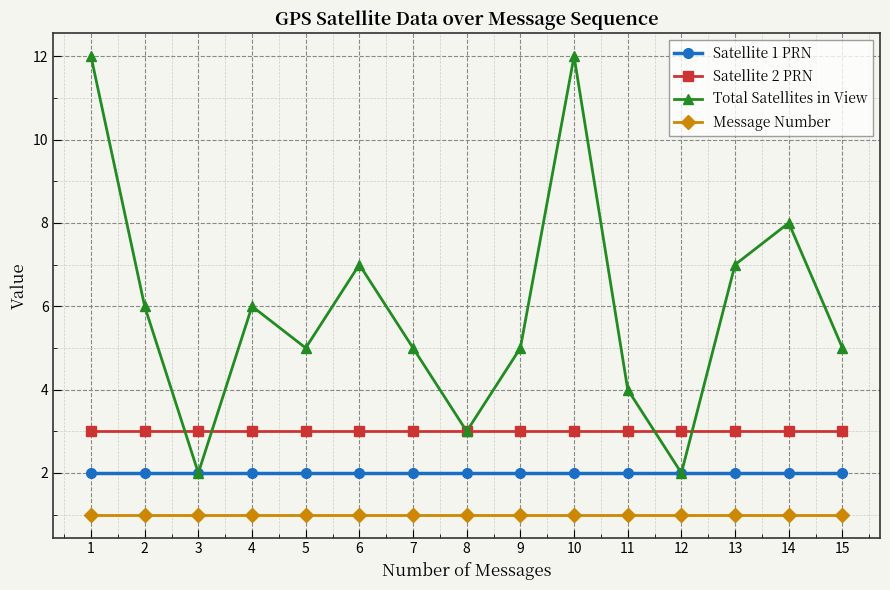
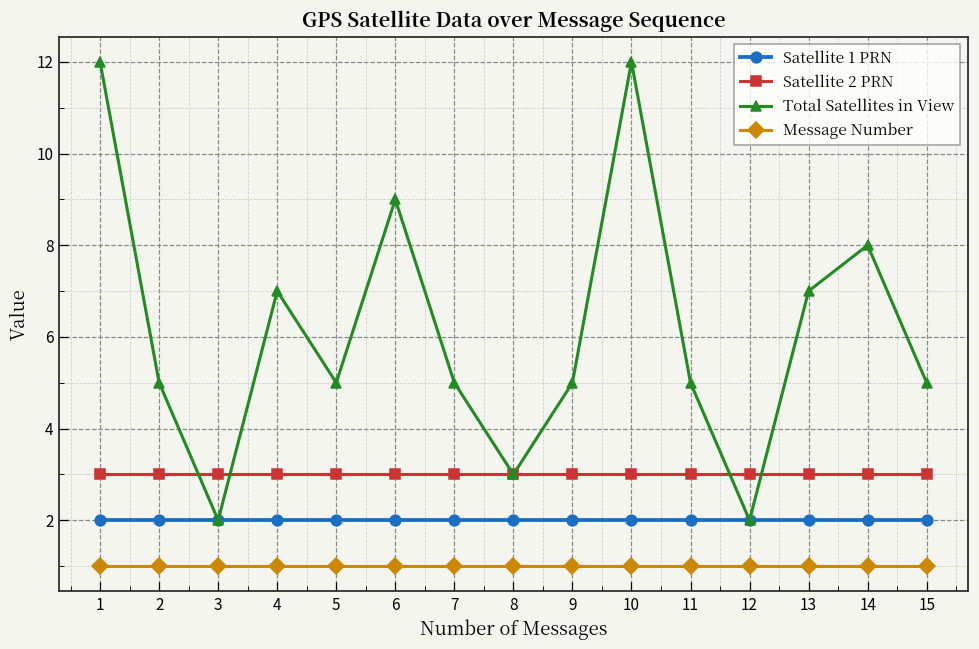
Total Satellites in View, 2: 6 -> 5
Total Satellites in View, 4: 6 -> 7
Total Satellites in View, 6: 7 -> 9
Total Satellites in View, 11: 4 -> 5
